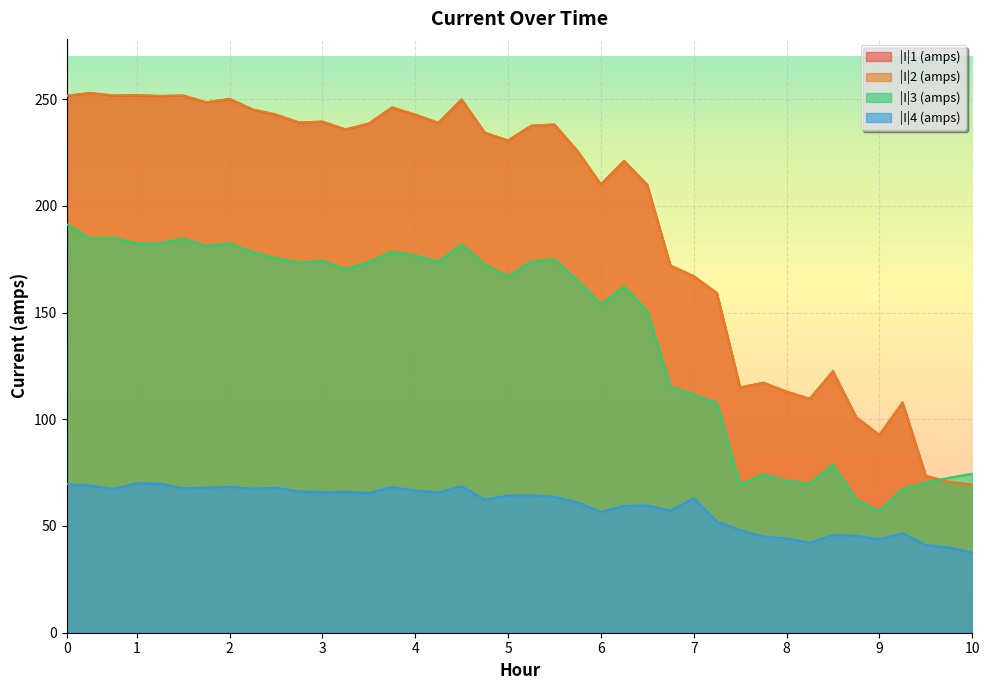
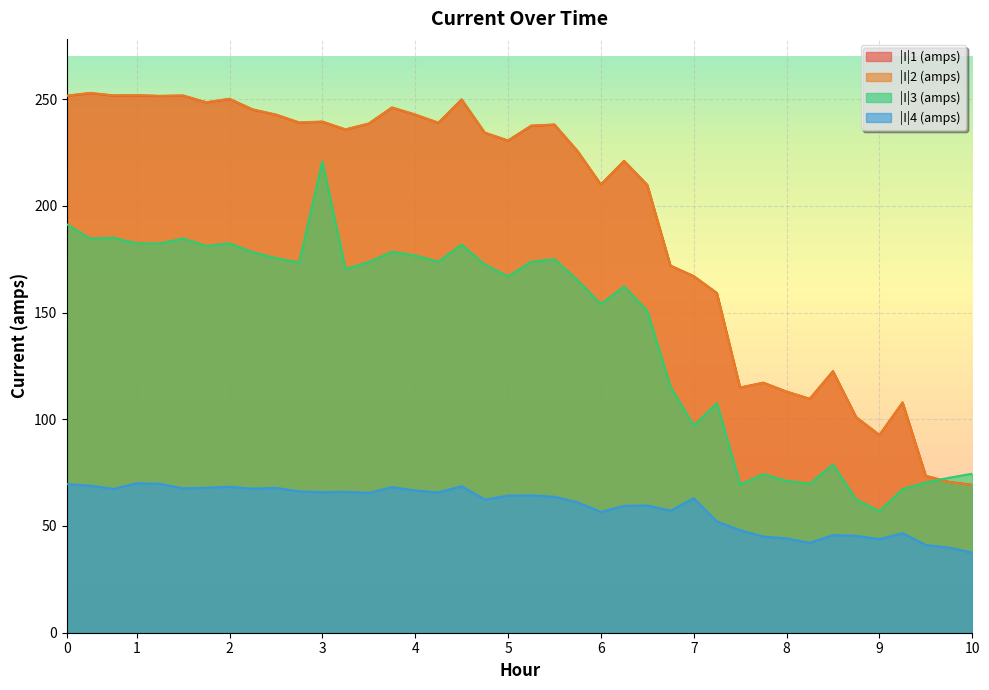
|I|3 (amps), 3: 174 -> 221
|I|3 (amps), 7: 111 -> 97
